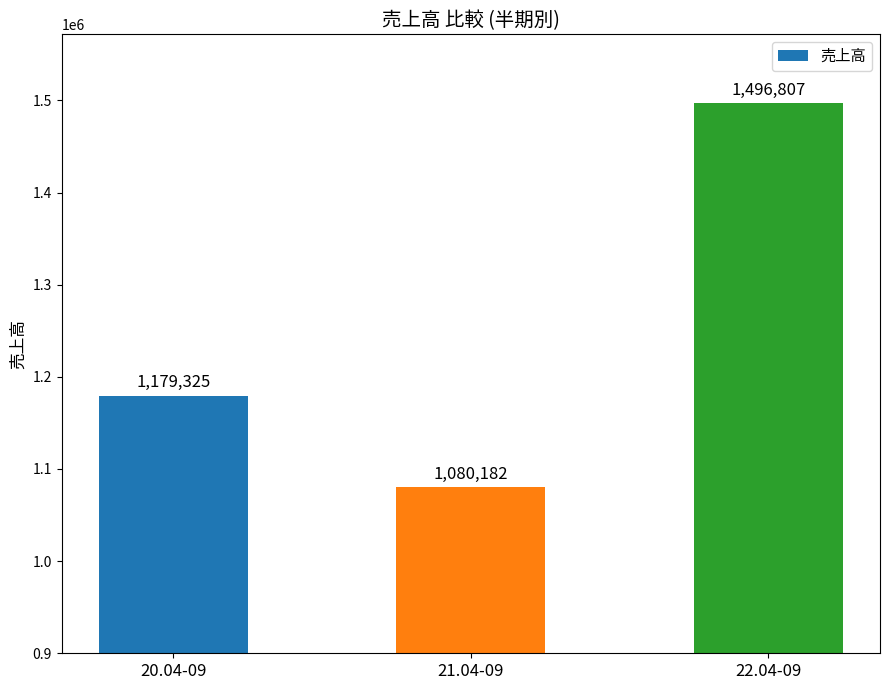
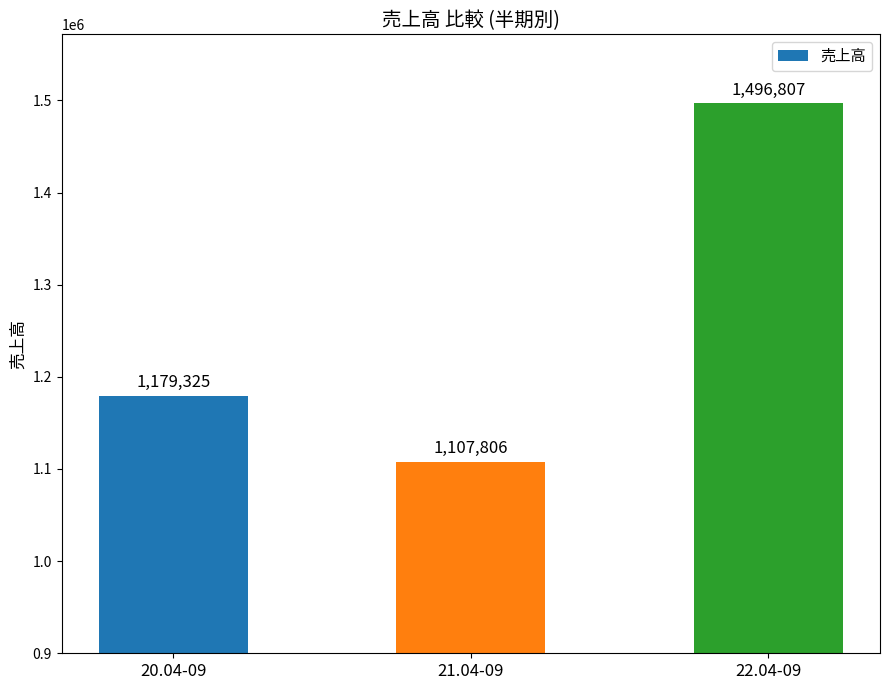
21.04-09: 1,080,182 -> 1,107,806
